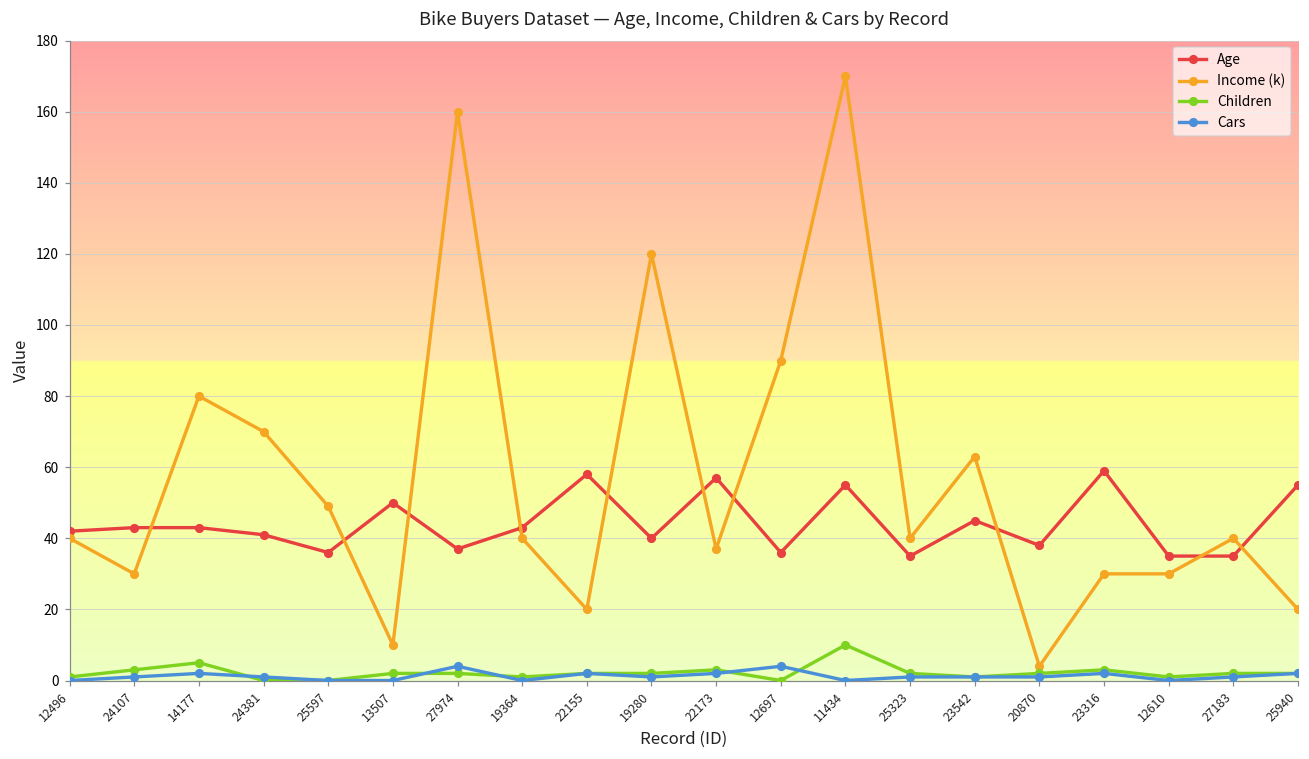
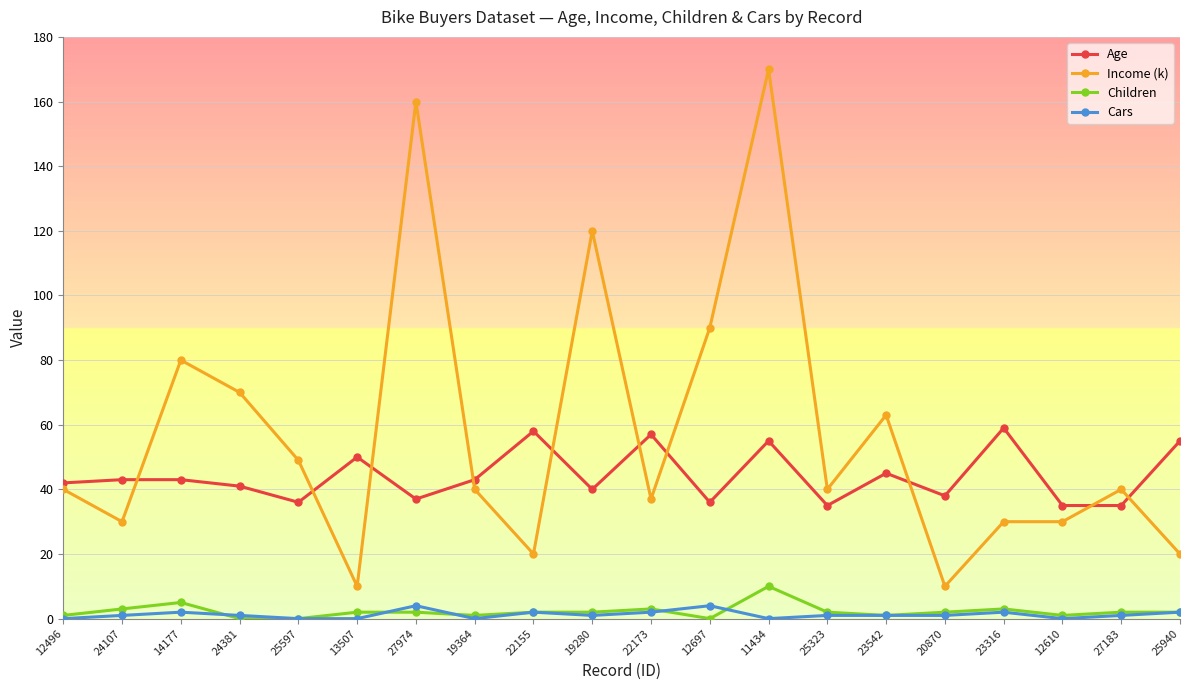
Income (k), 20870: 4 -> 10
